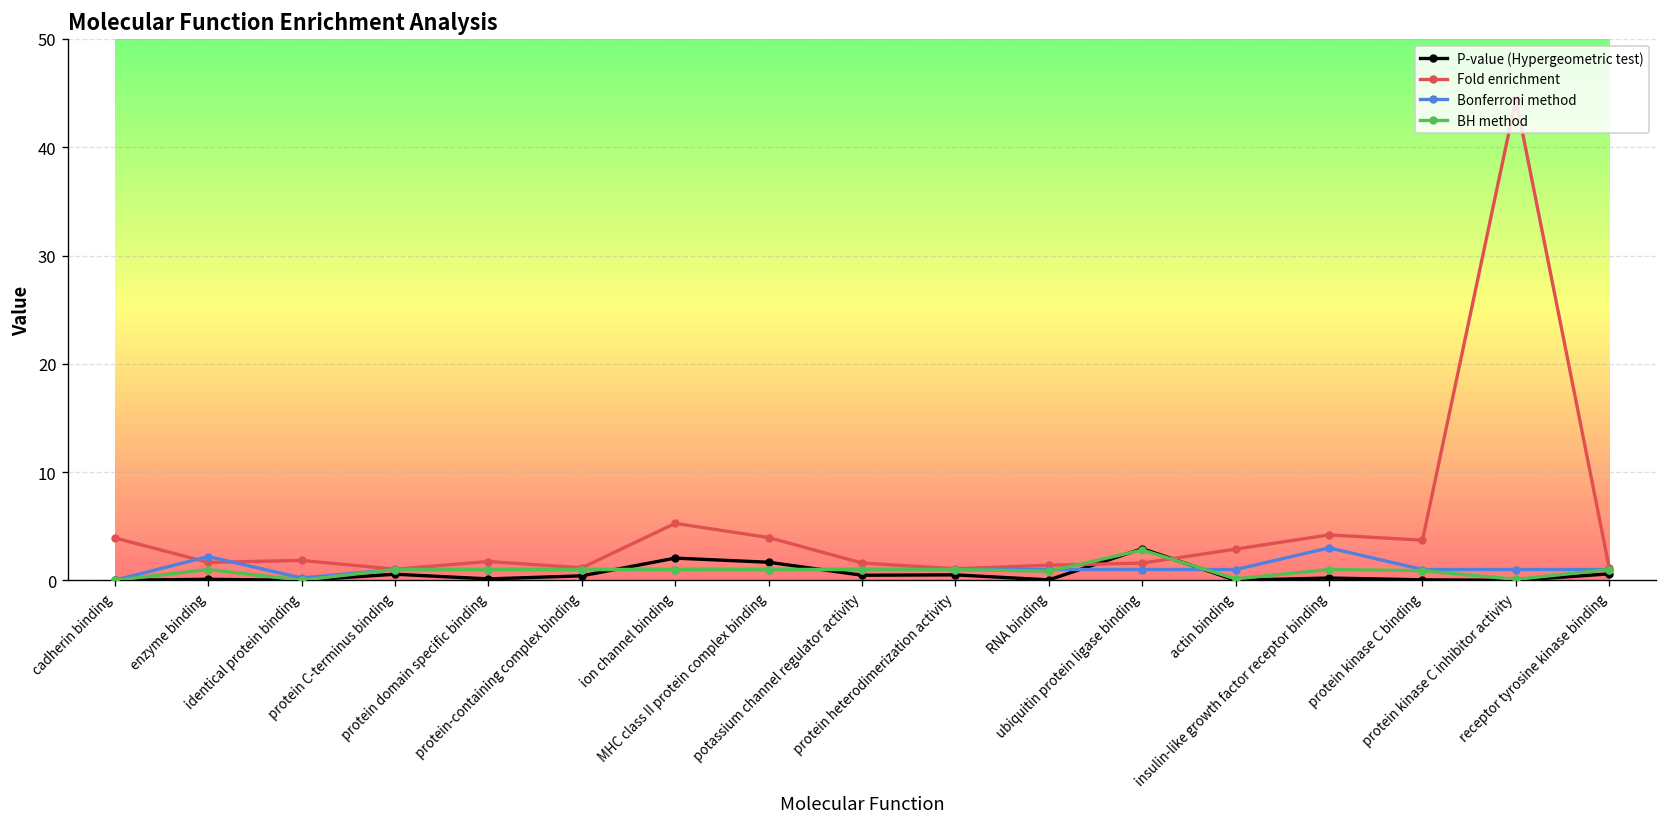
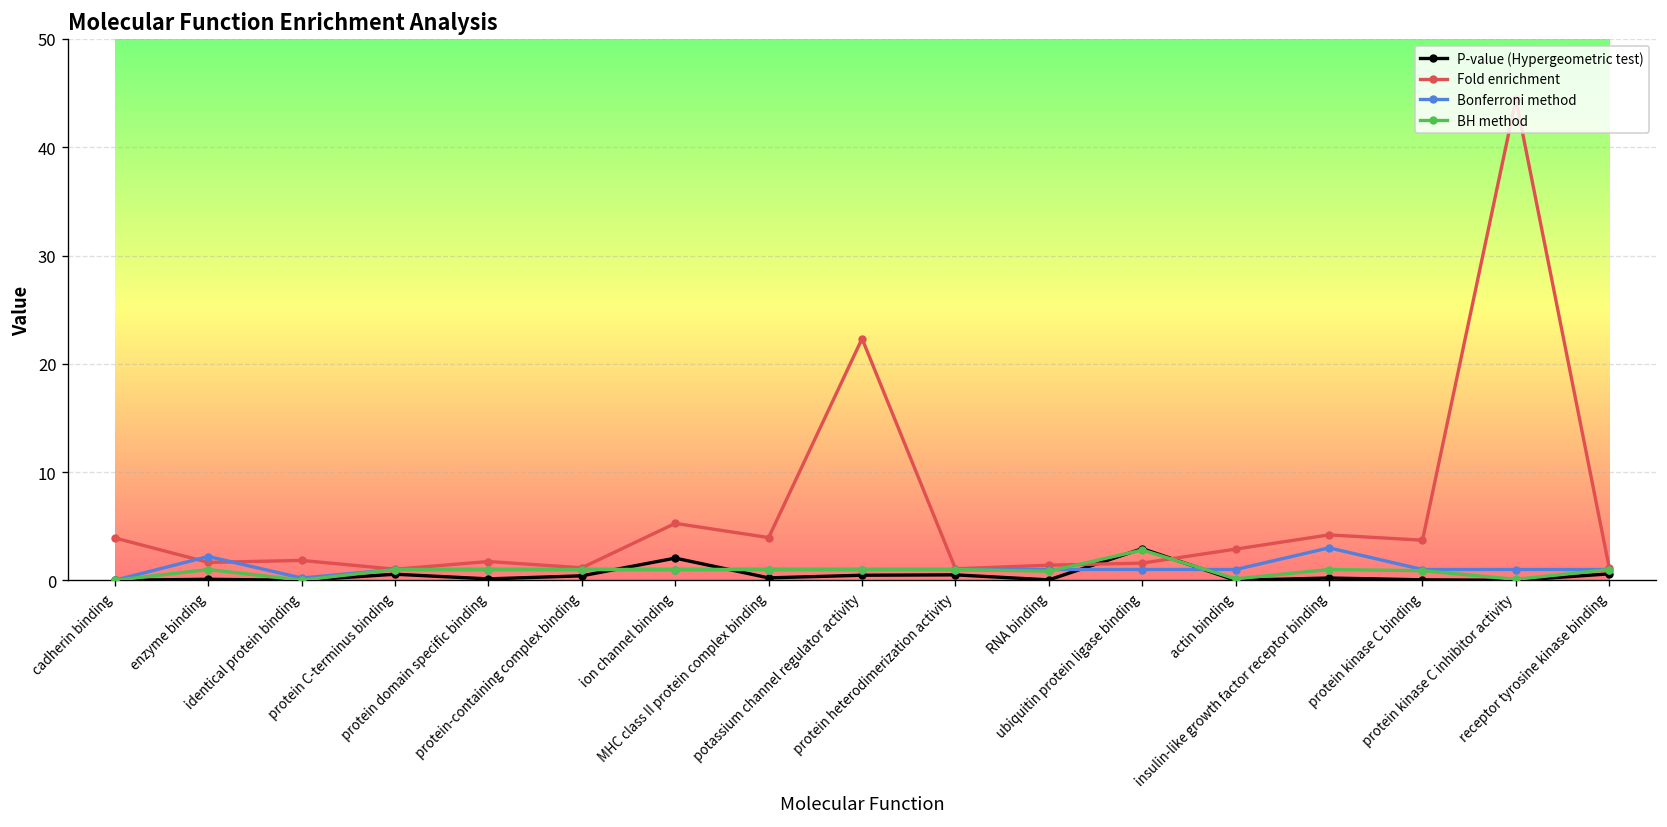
P-value (Hypergeometric test), MHC class II protein complex binding: 2 -> 0
Fold enrichment, potassium channel regulator activity: 2 -> 22
